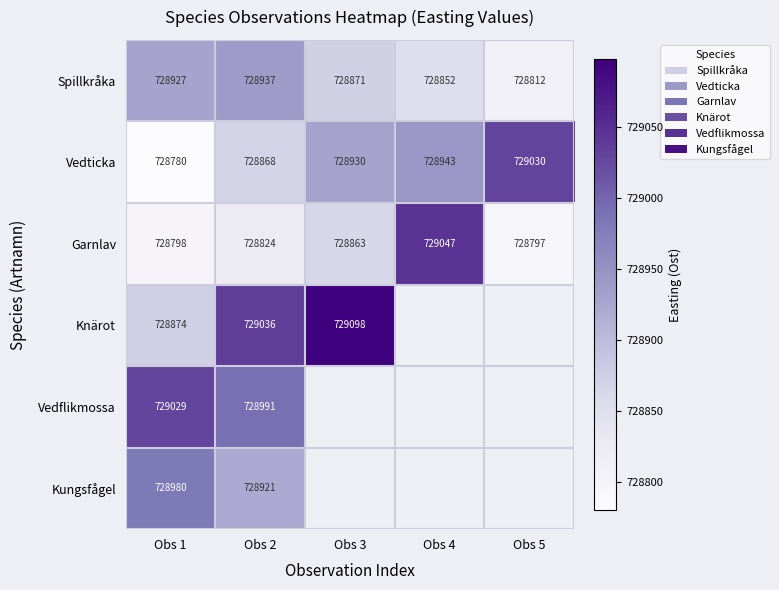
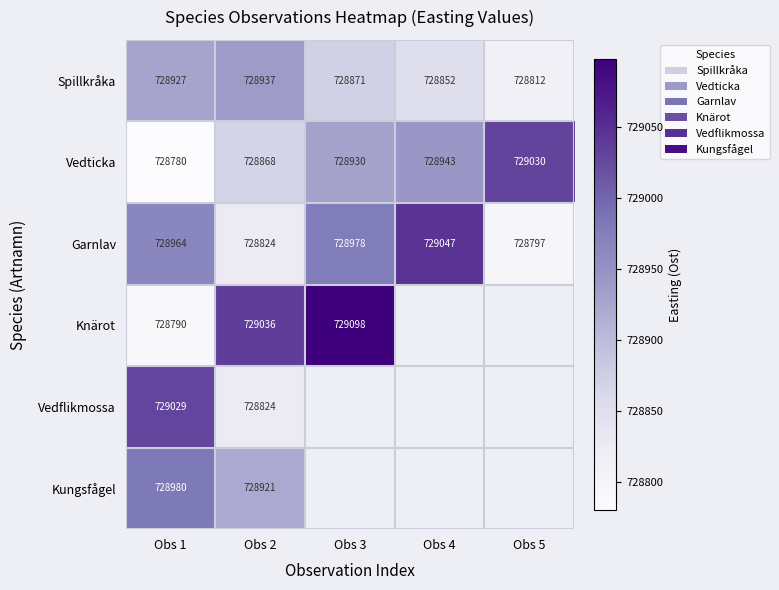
Garnlav, Obs 1: 728798 -> 728964
Garnlav, Obs 3: 728863 -> 728978
Knärot, Obs 1: 728874 -> 728790
Vedflikmossa, Obs 2: 728991 -> 728824
